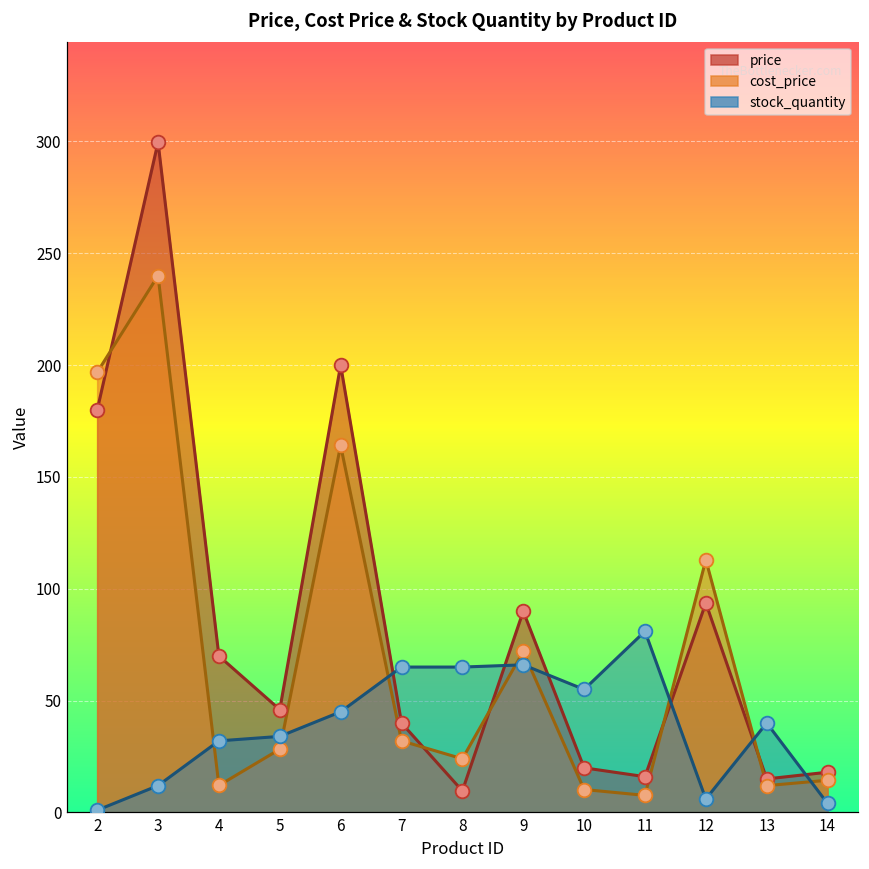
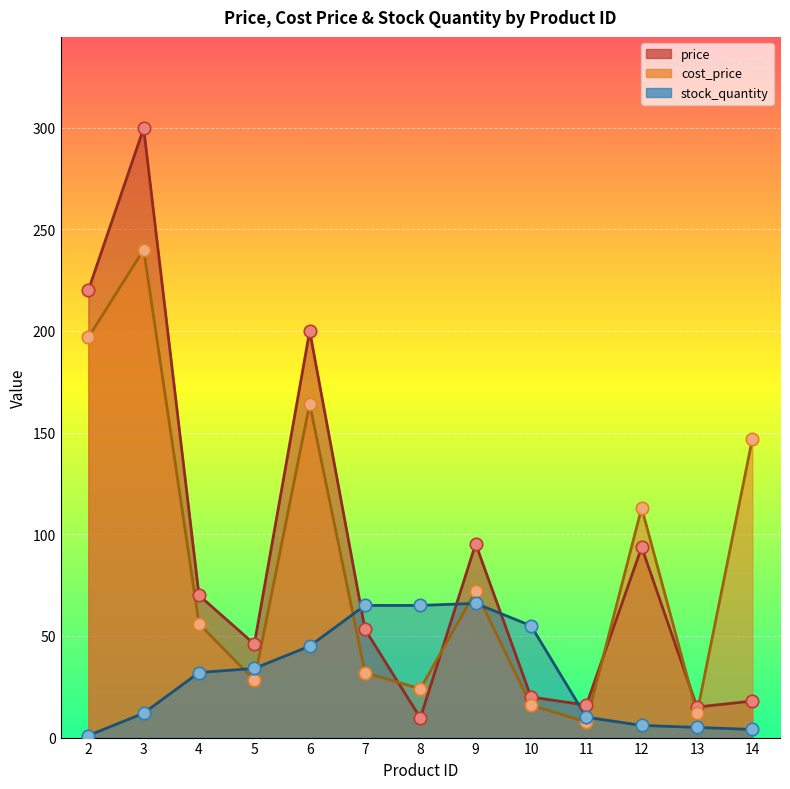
price, 2: 180 -> 220
cost_price, 4: 12 -> 56
price, 7: 40 -> 53
price, 9: 90 -> 95
cost_price, 10: 10 -> 16
stock_quantity, 11: 81 -> 10
stock_quantity, 13: 40 -> 5
cost_price, 14: 14 -> 147
